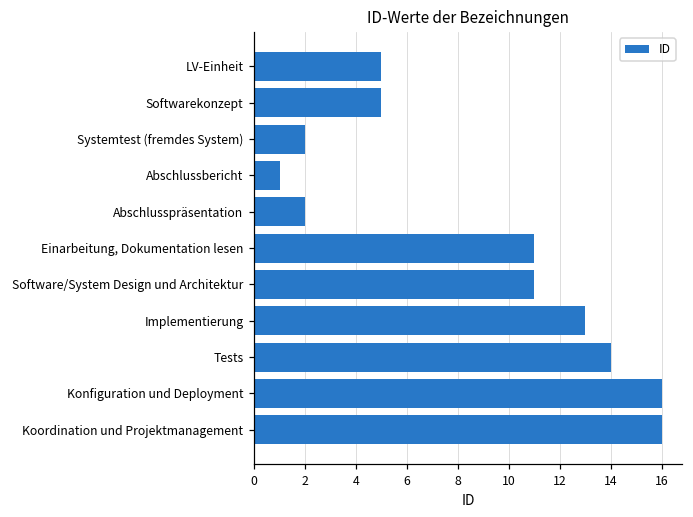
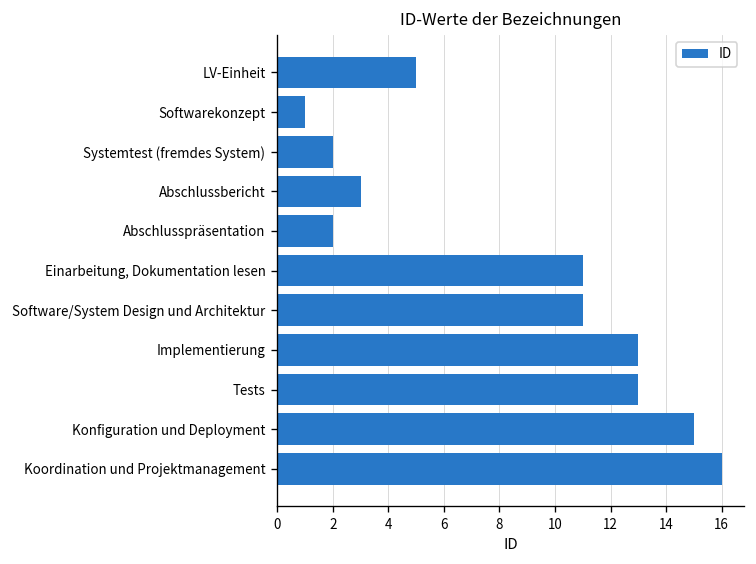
Softwarekonzept: 5 -> 1
Abschlussbericht: 1 -> 3
Tests: 14 -> 13
Konfiguration und Deployment: 16 -> 15
